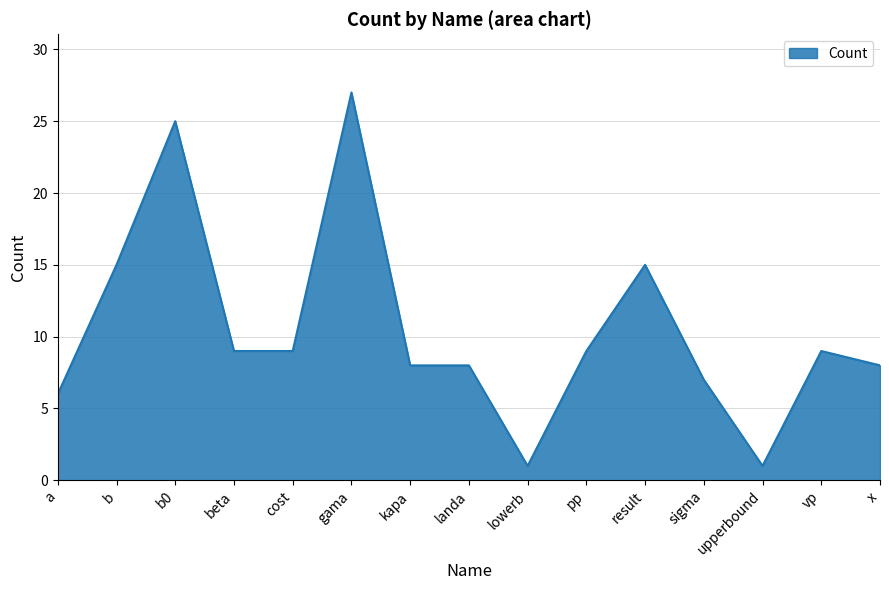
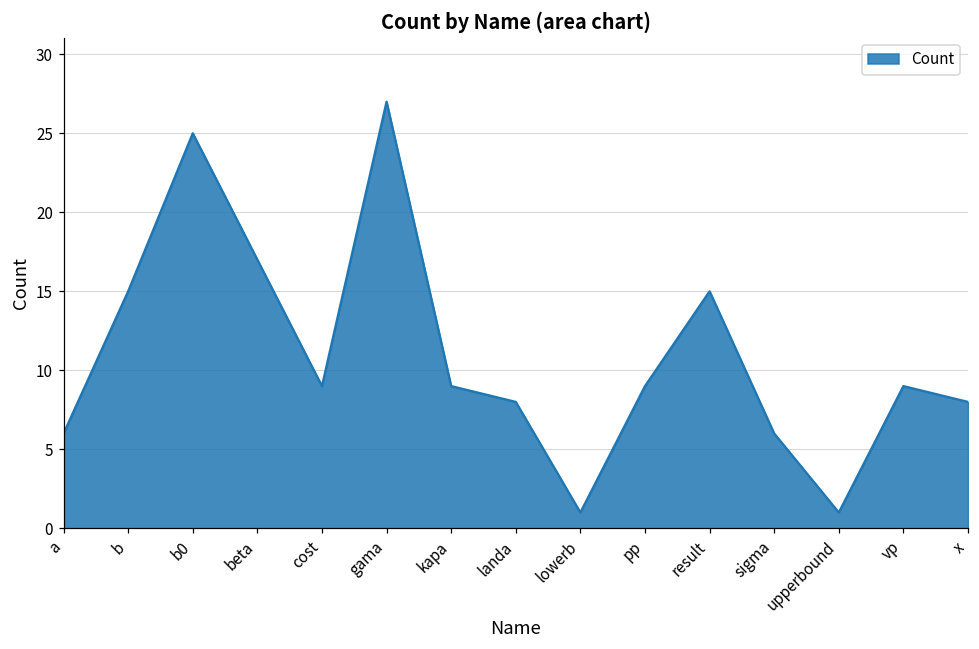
beta: 9 -> 17
kapa: 8 -> 9
sigma: 7 -> 6
